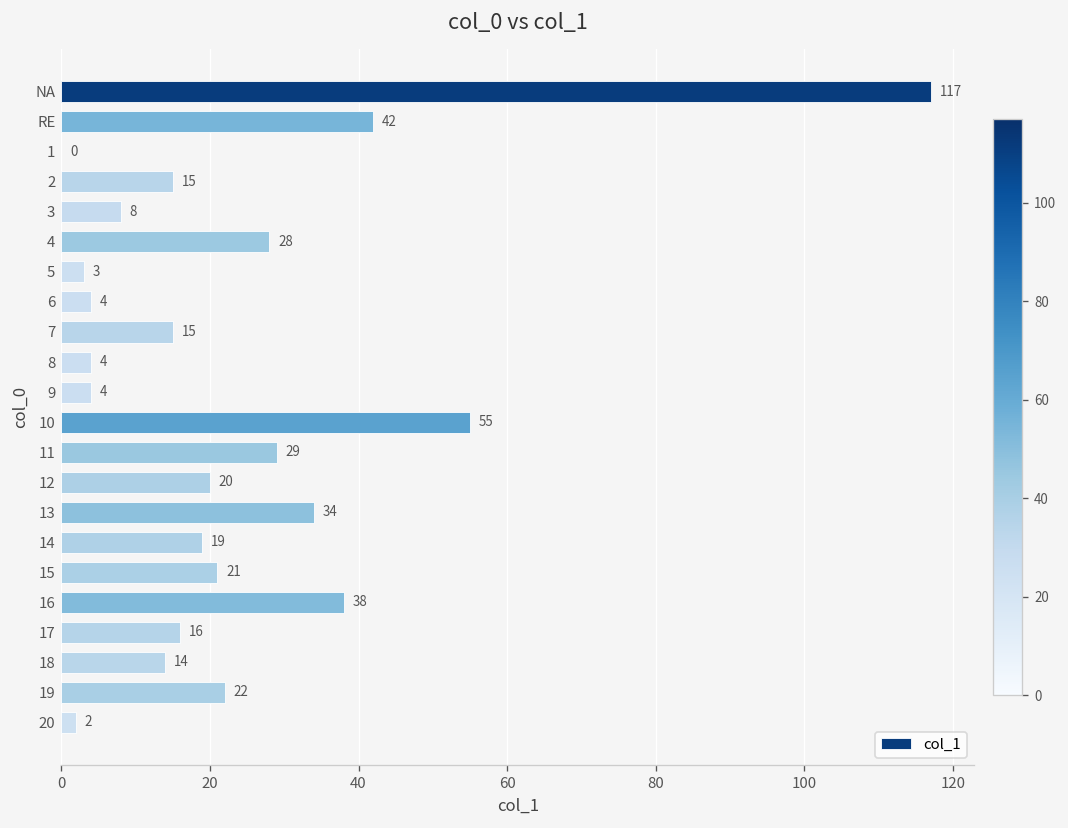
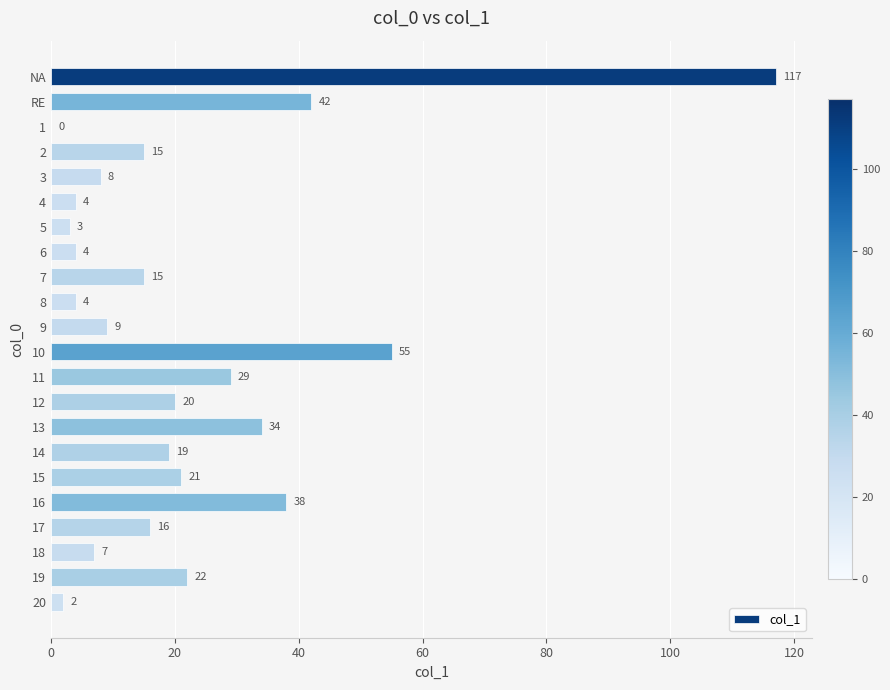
4: 28 -> 4
9: 4 -> 9
18: 14 -> 7
